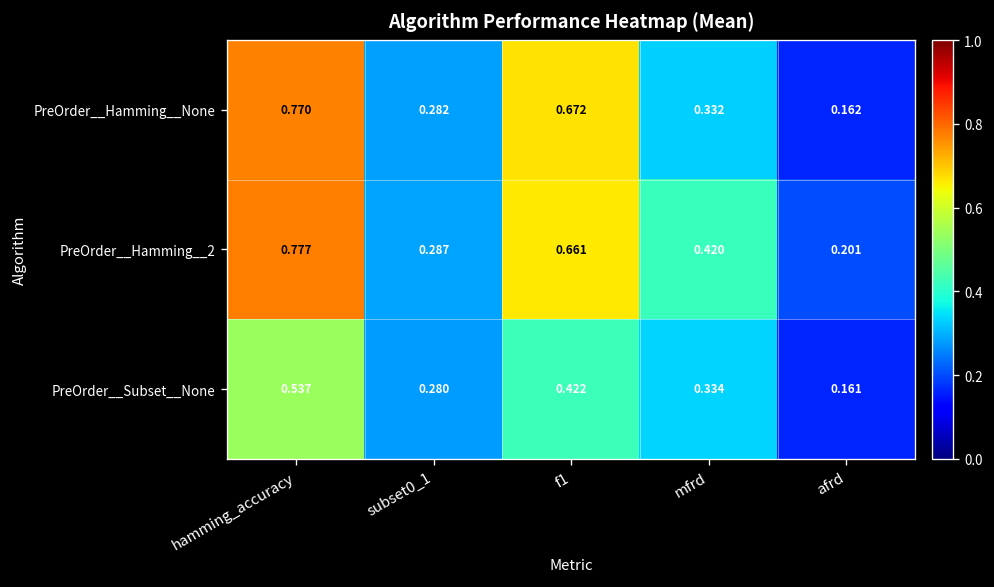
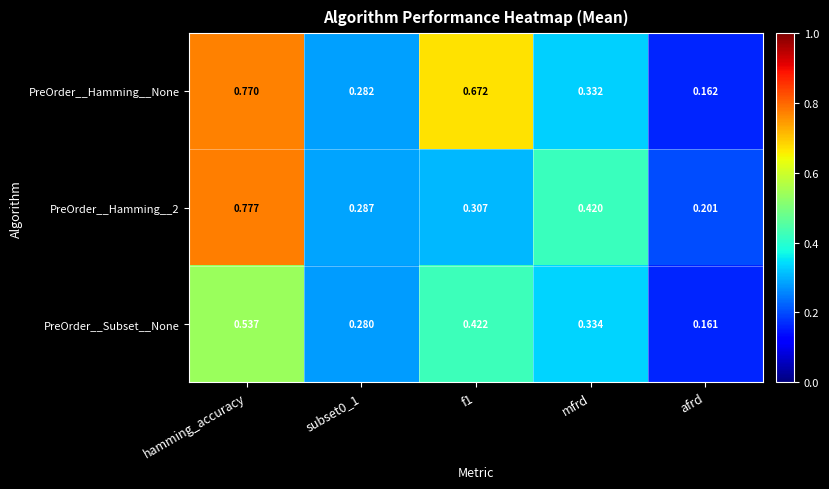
PreOrder__Hamming__2, f1: 0.661 -> 0.307
